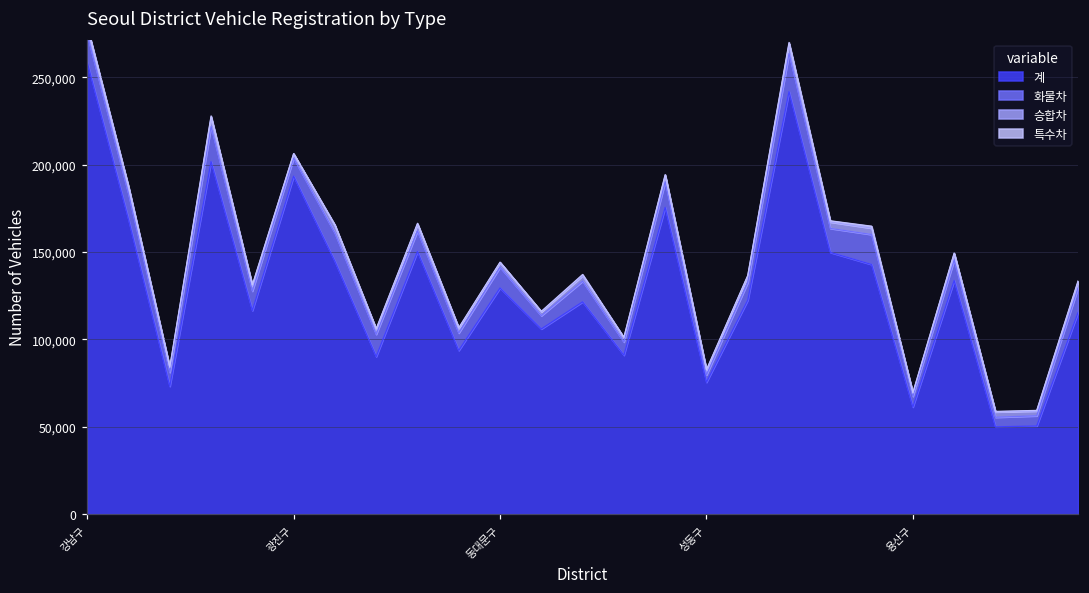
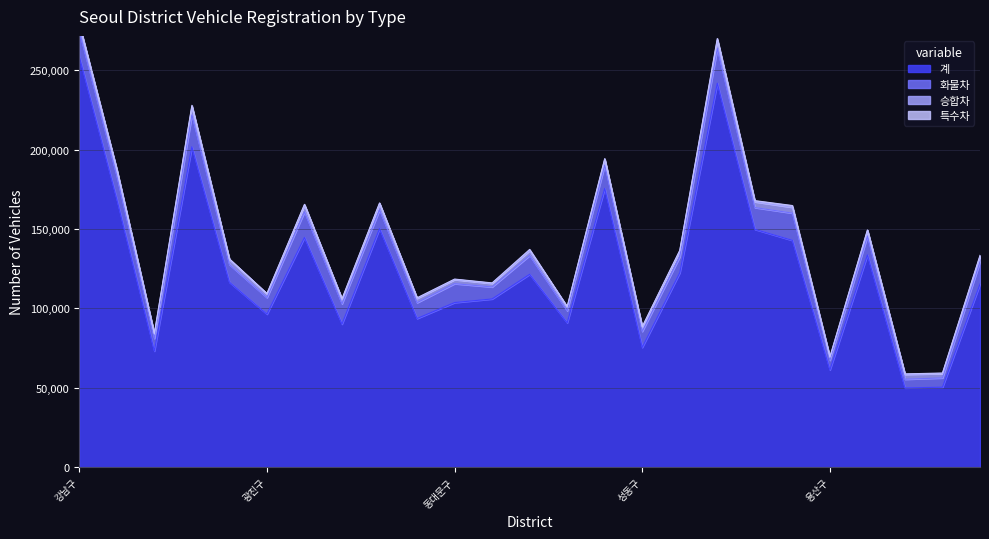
계, 광진구: 193,000 -> 96,000
계, 동대문구: 129,000 -> 104,000
화물차, 성동구: 4,000 -> 10,000
